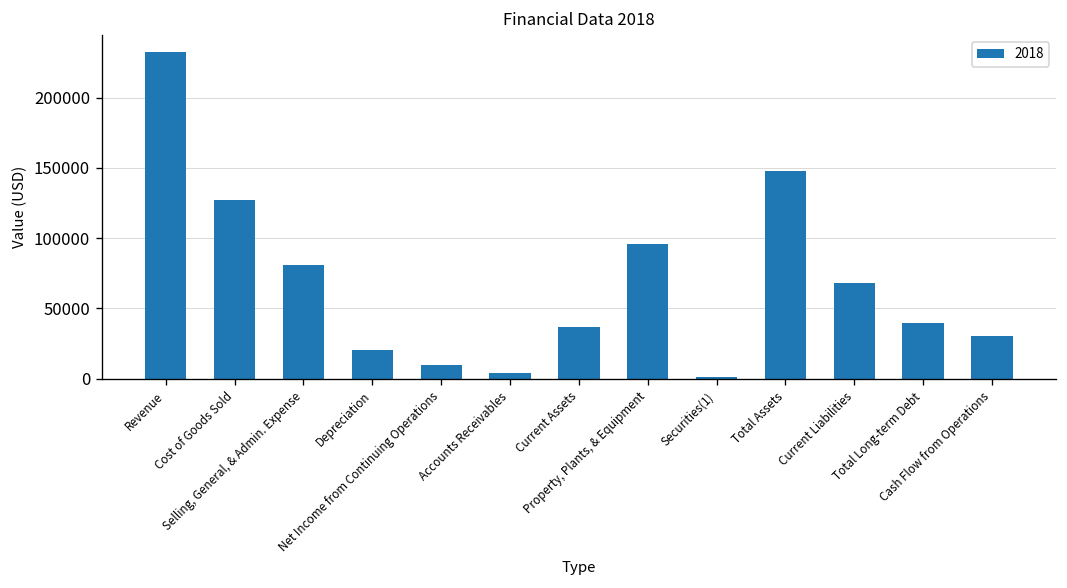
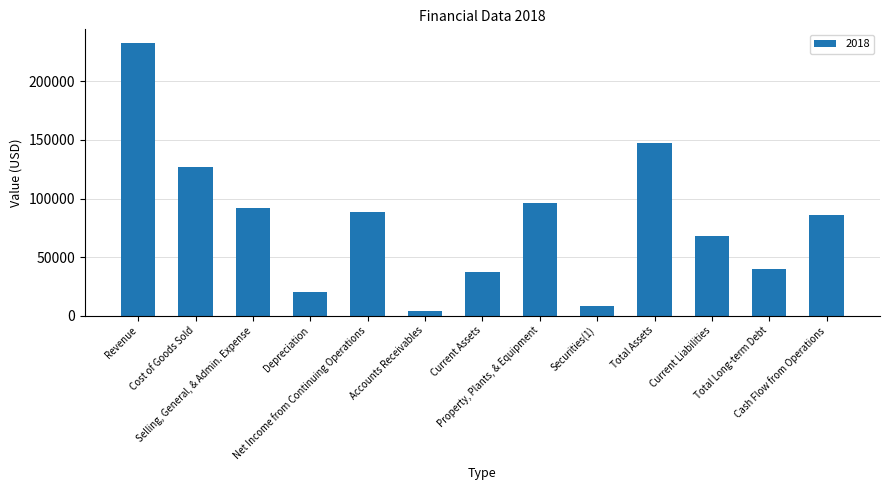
Selling, General, & Admin. Expense: 81000 -> 92000
Net Income from Continuing Operations: 10000 -> 88000
Securities(1): 1000 -> 8000
Cash Flow from Operations: 31000 -> 86000
